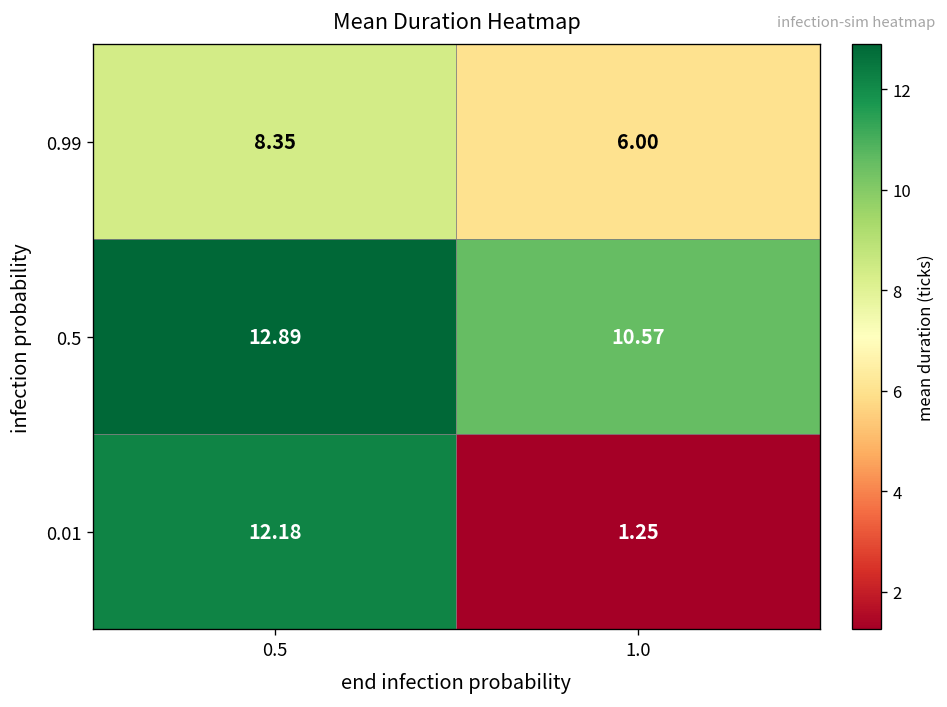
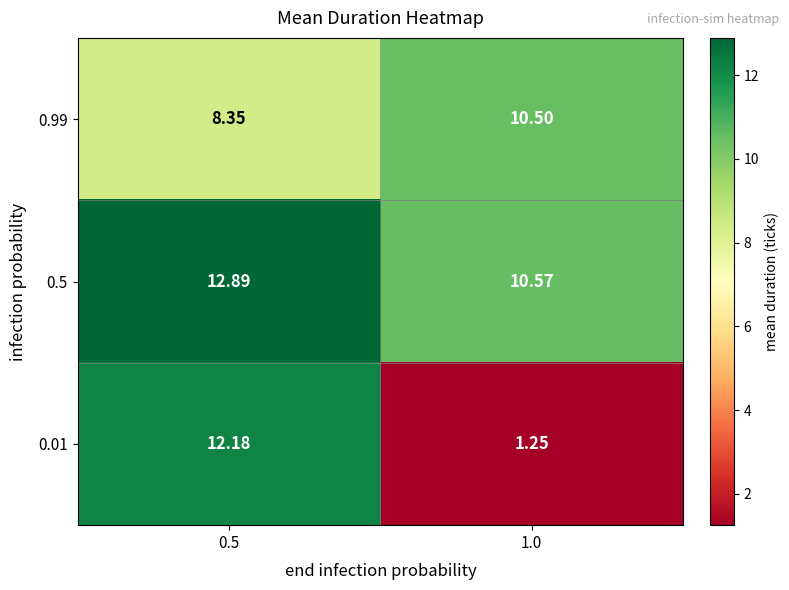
0.99, 1.0: 6.00 -> 10.50
